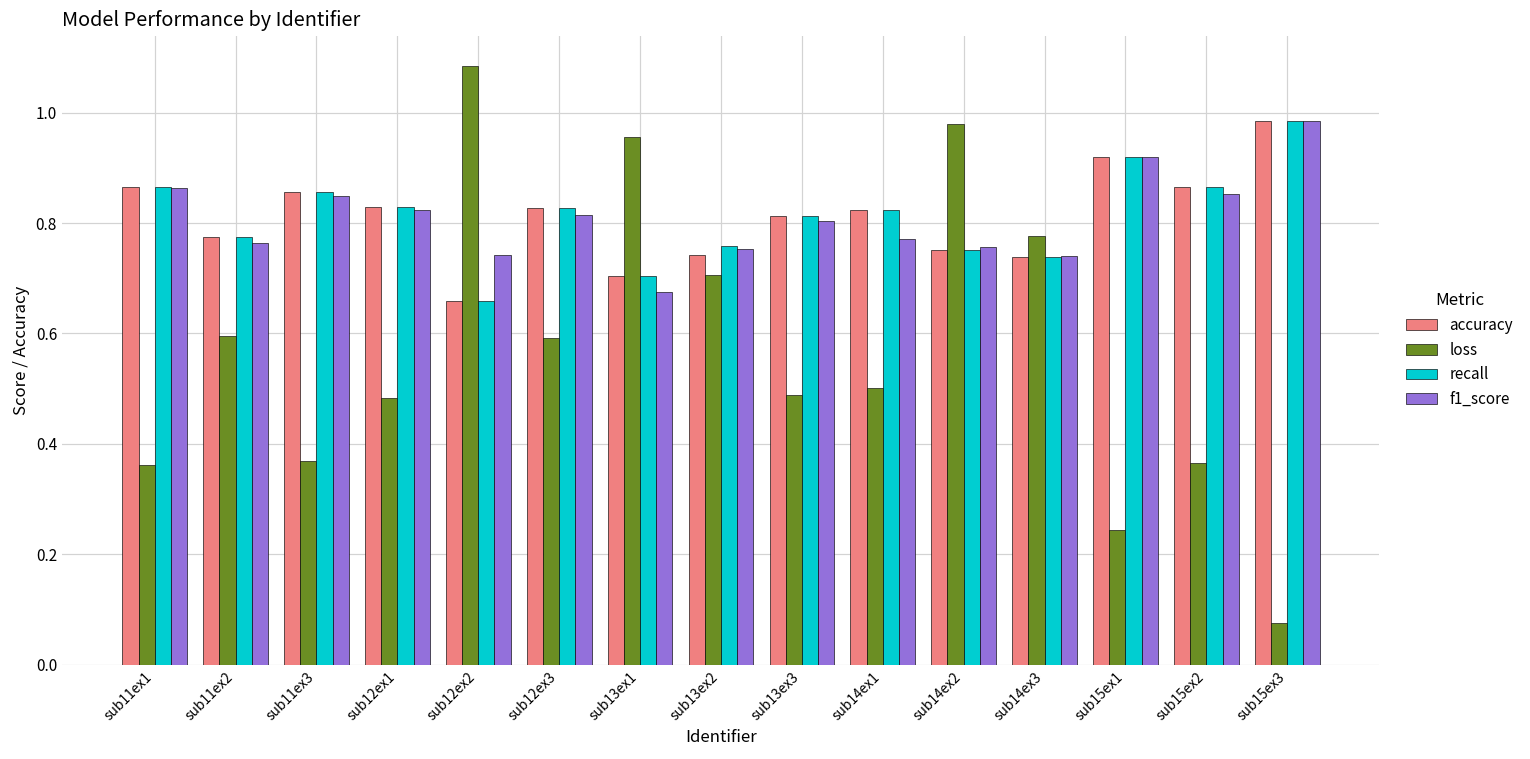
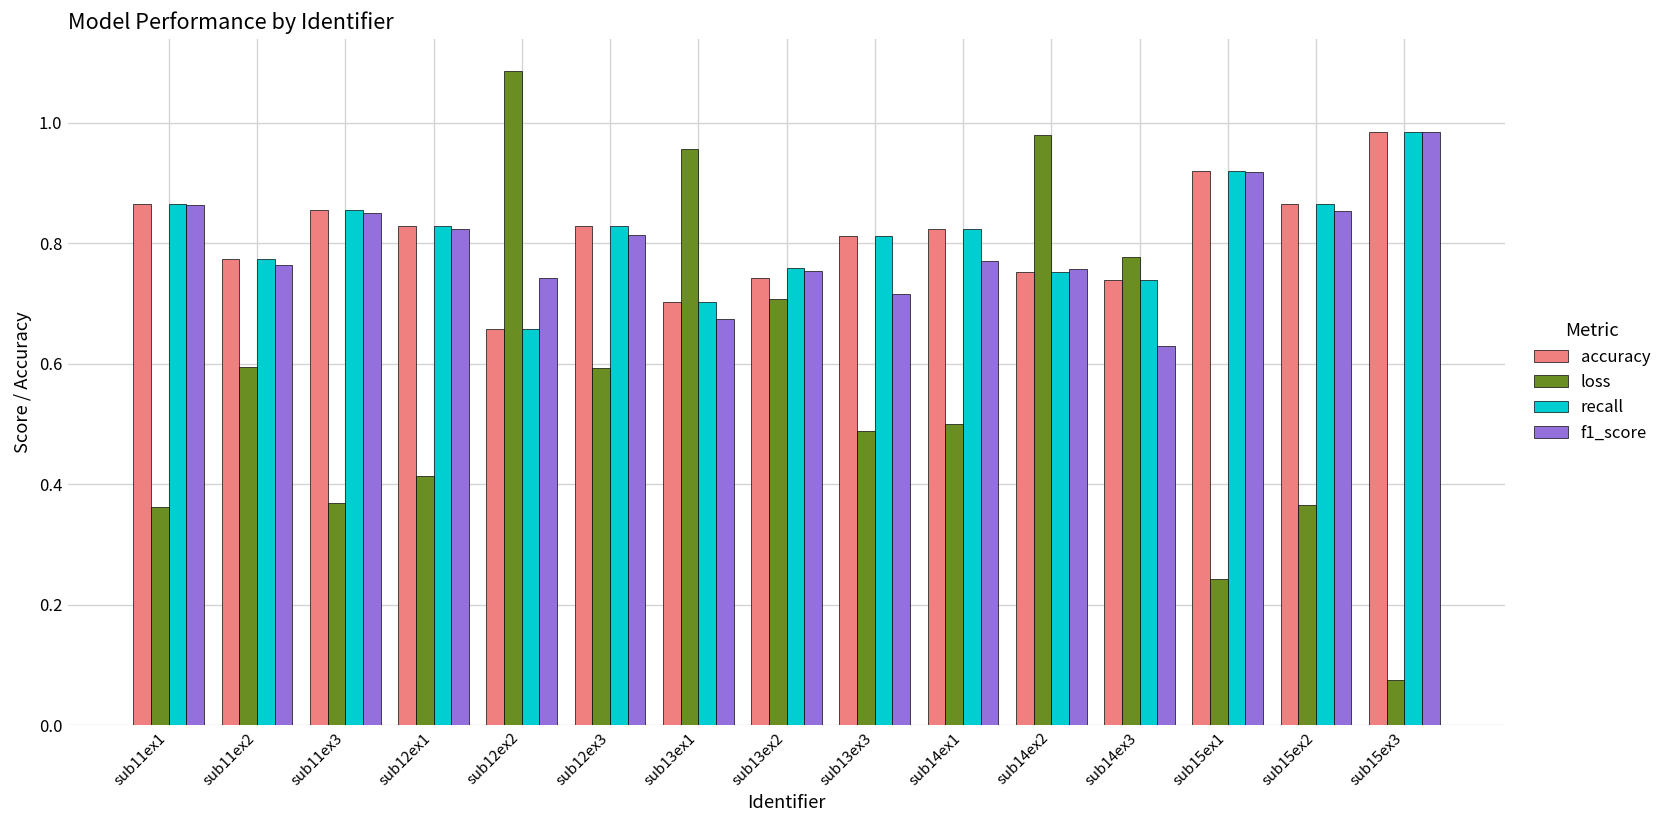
loss, sub12ex1: 0.48 -> 0.41
f1_score, sub13ex3: 0.80 -> 0.72
f1_score, sub14ex3: 0.74 -> 0.63
